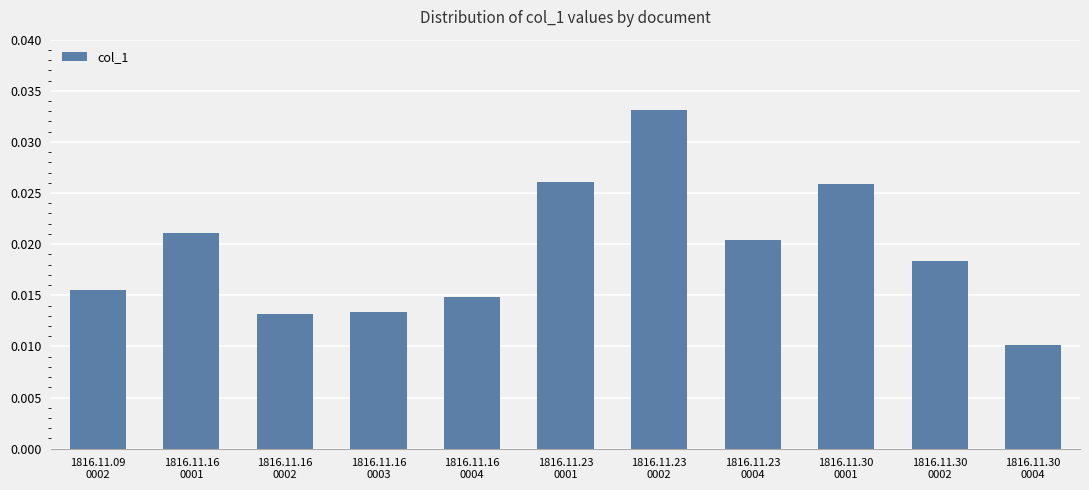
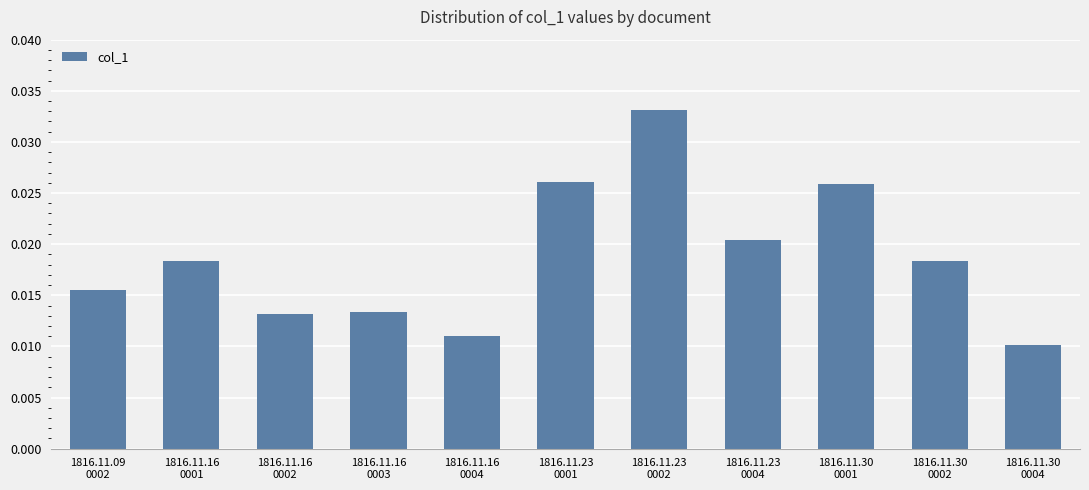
1816.11.16 0001: 0.0211 -> 0.0183
1816.11.16 0004: 0.0148 -> 0.0110
